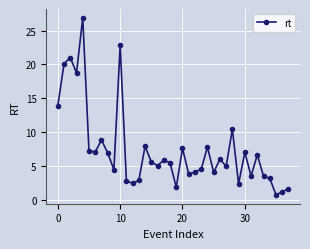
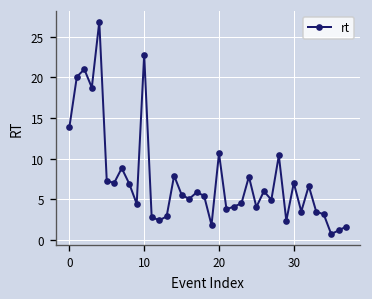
20: 8 -> 11
